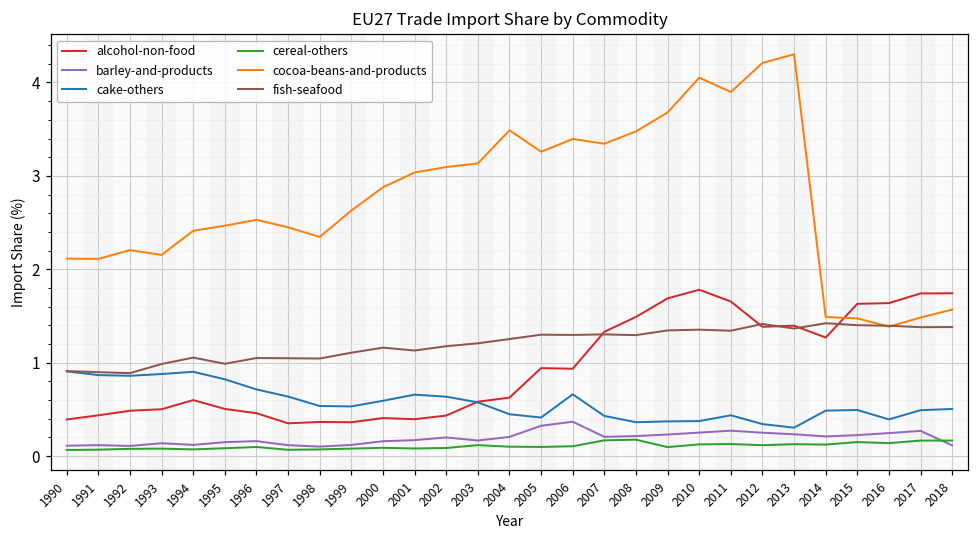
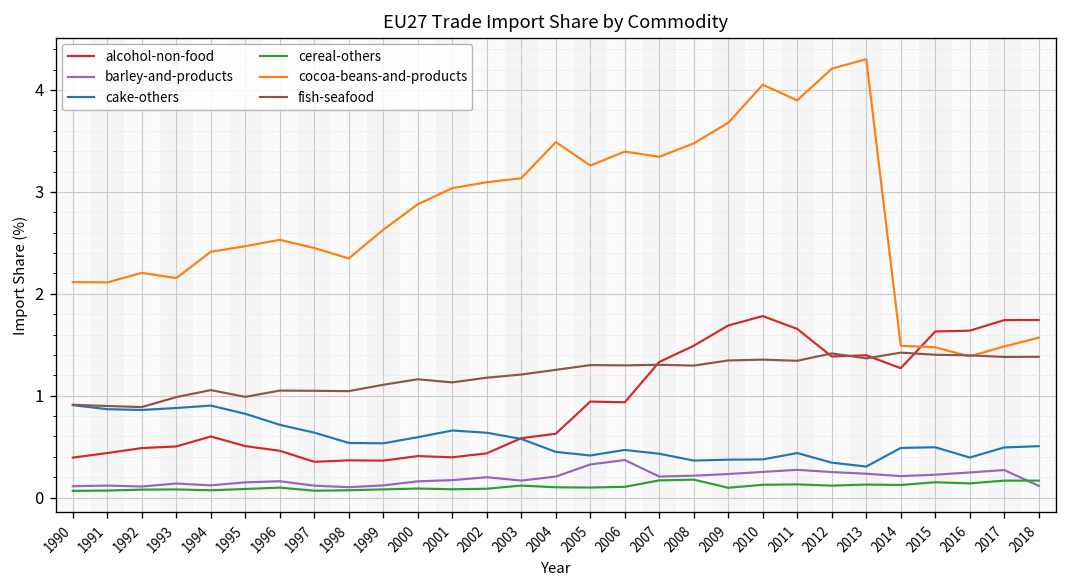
cake-others, 2006: 0.7 -> 0.5
